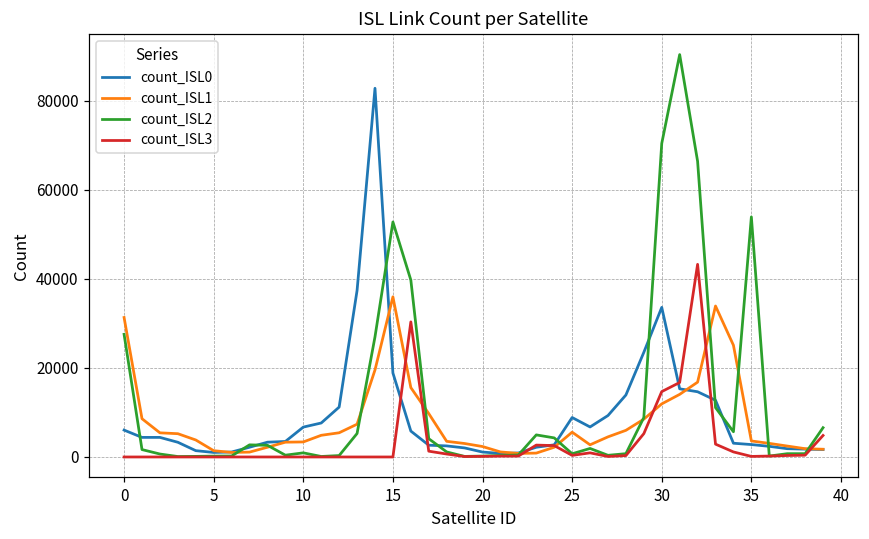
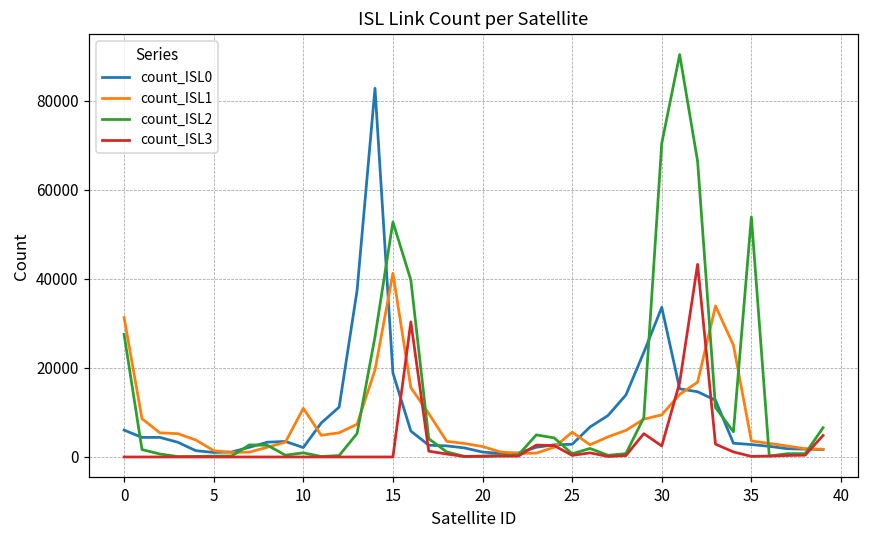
count_ISL0, 10: 7000 -> 2000
count_ISL1, 10: 3000 -> 11000
count_ISL1, 15: 36000 -> 41000
count_ISL0, 25: 9000 -> 3000
count_ISL1, 30: 12000 -> 9000
count_ISL3, 30: 15000 -> 2000
